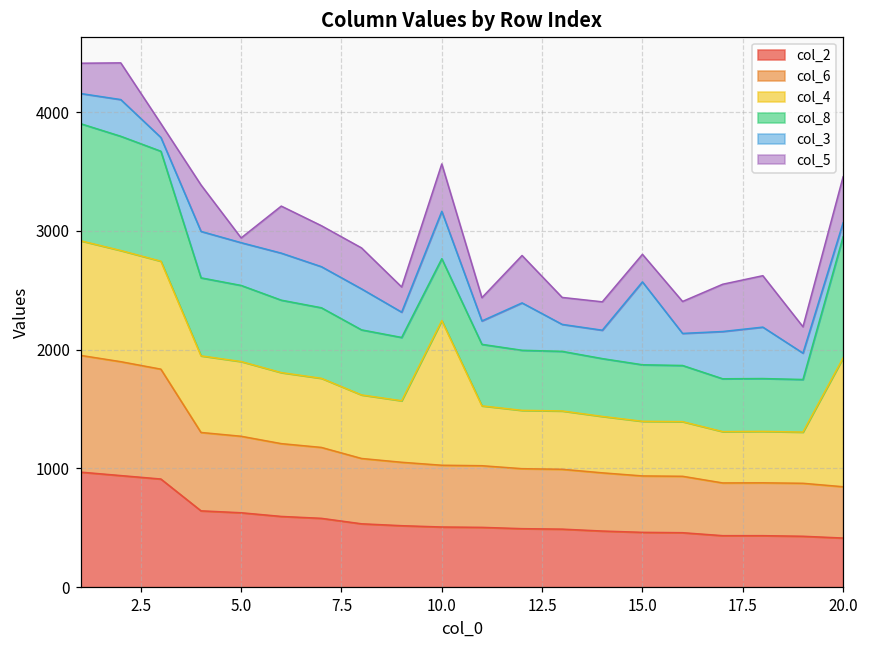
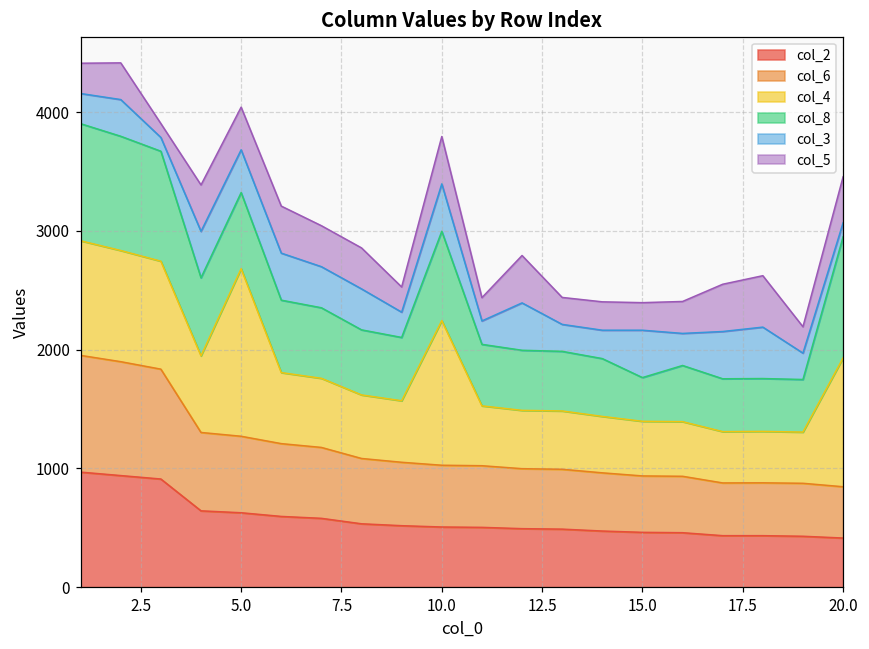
col_4, 5.0: 630 -> 1410
col_5, 5.0: 40 -> 360
col_8, 10.0: 520 -> 750
col_8, 15.0: 480 -> 370
col_3, 15.0: 700 -> 400
